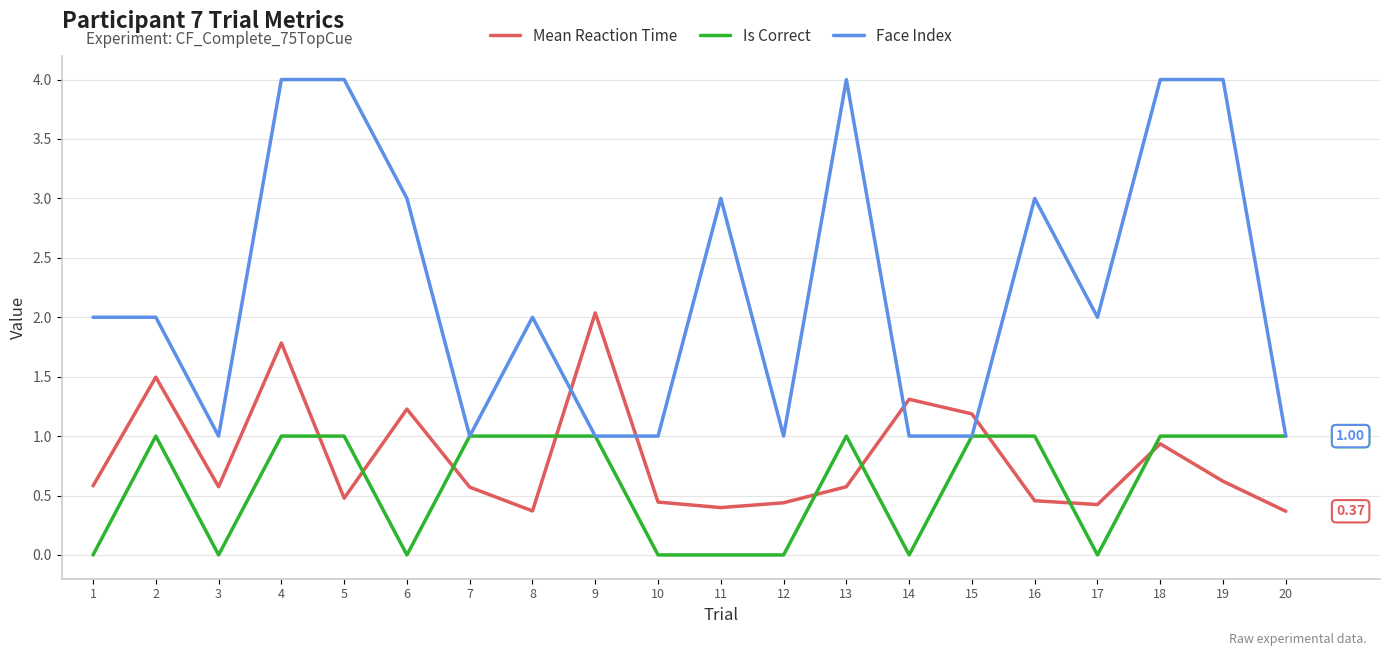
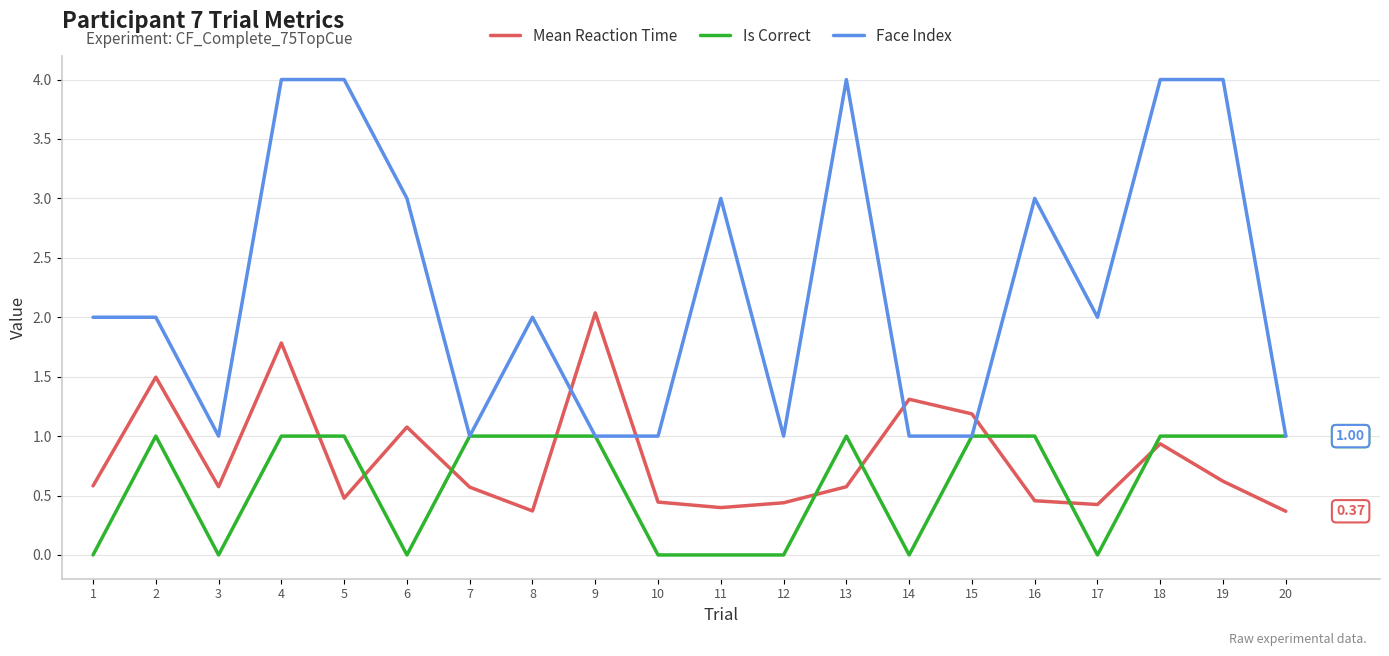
Mean Reaction Time, 6: 1.23 -> 1.08
